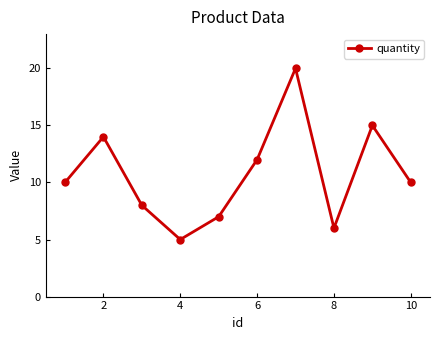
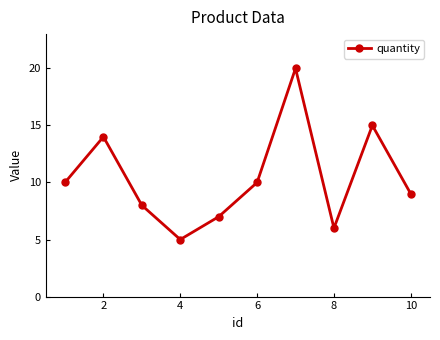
6: 12 -> 10
10: 10 -> 9
